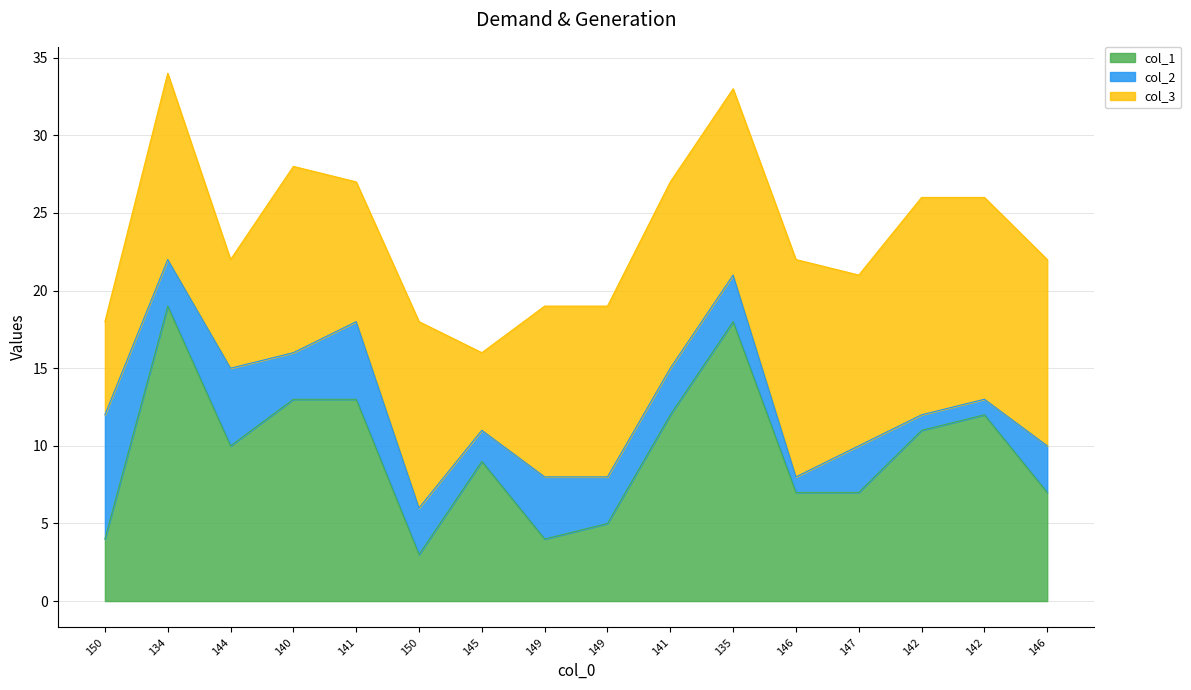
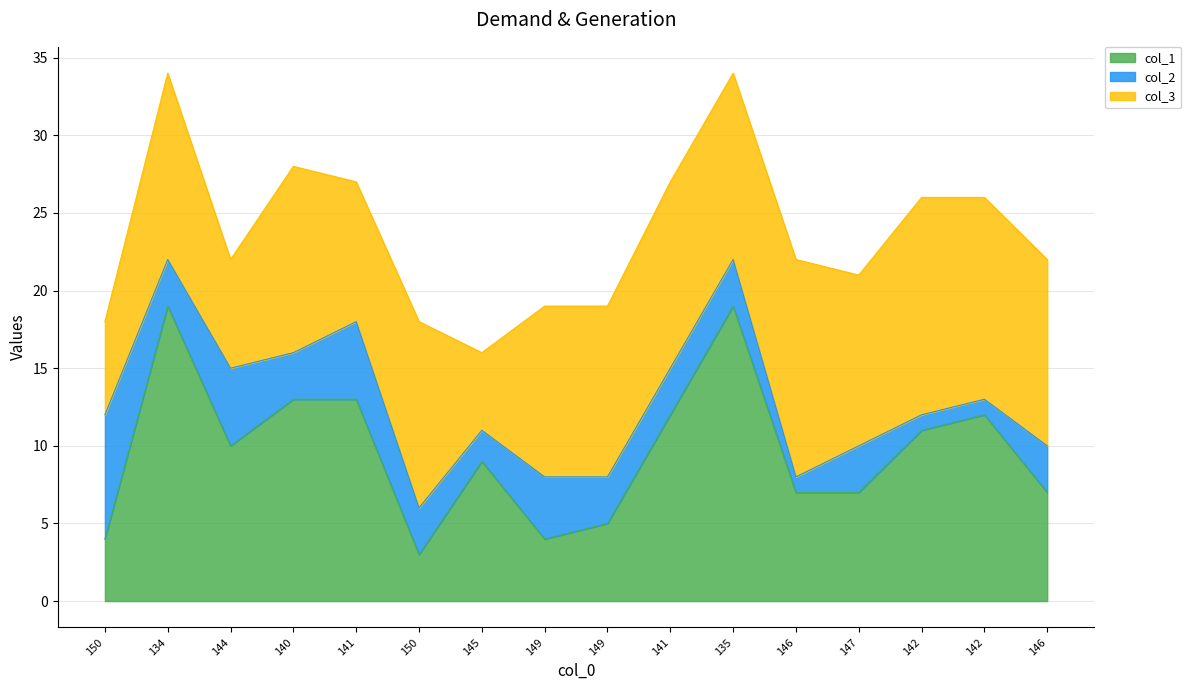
col_1, 135: 18 -> 19
